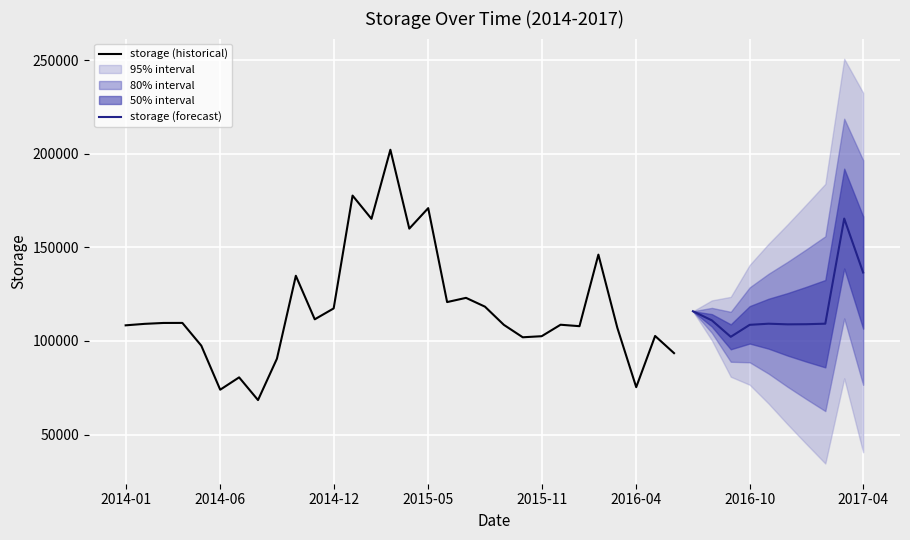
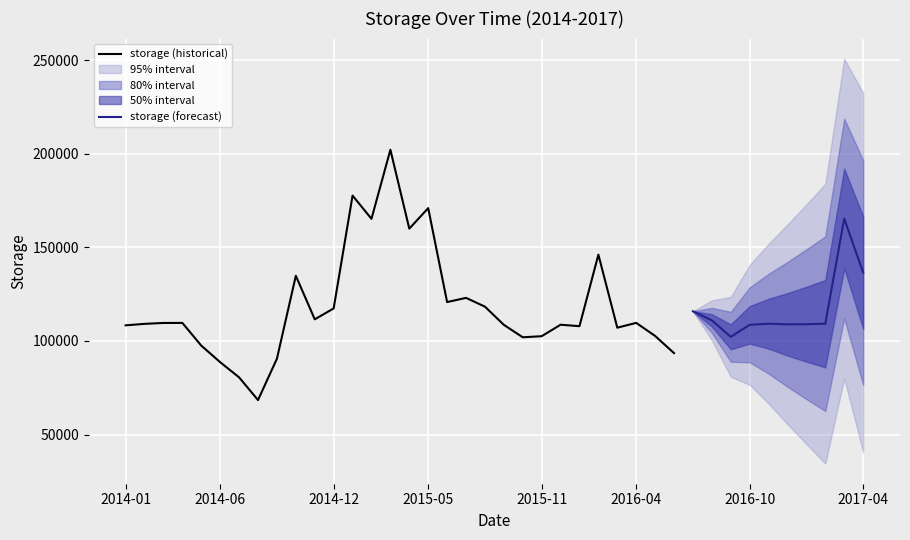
storage (historical), 2014-06: 74000 -> 89000
storage (historical), 2016-04: 75000 -> 110000
